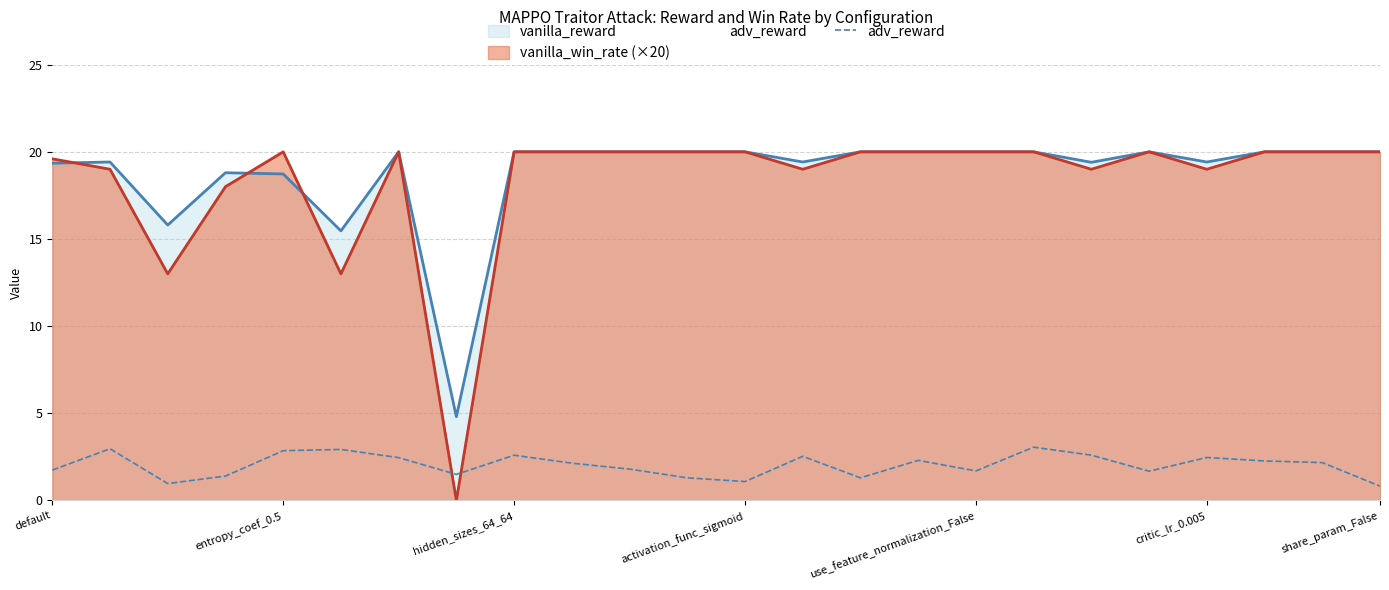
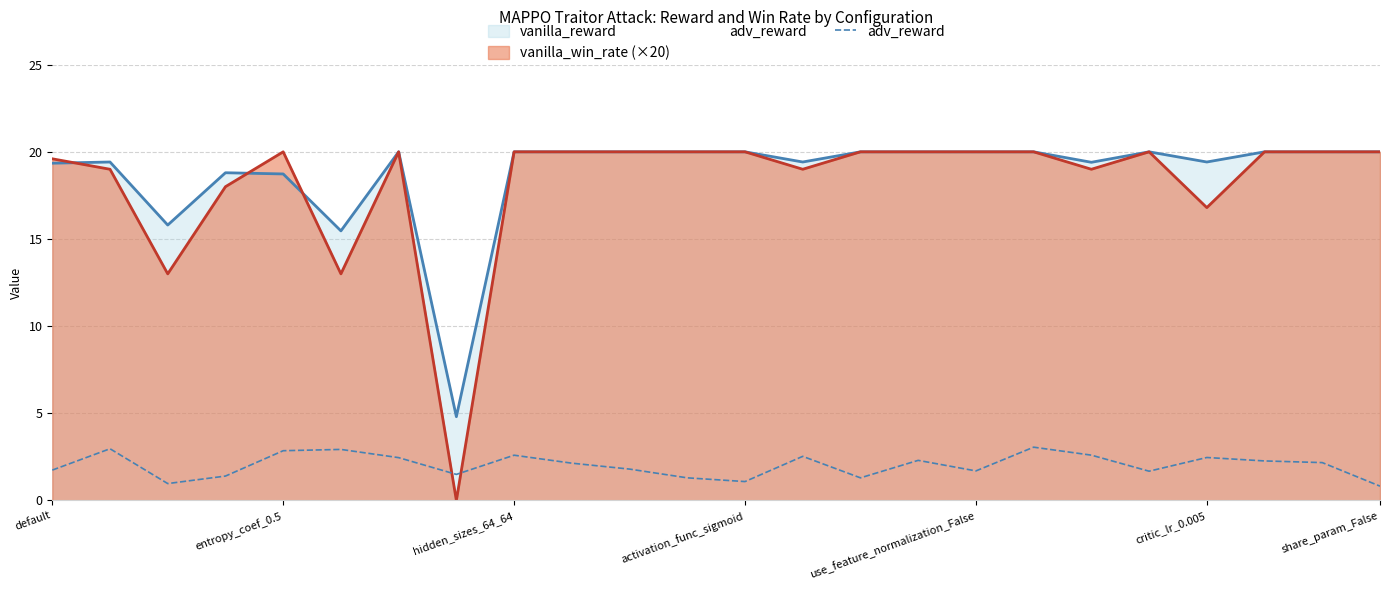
vanilla_win_rate (×20), critic_lr_0.005: 19.0 -> 16.8
